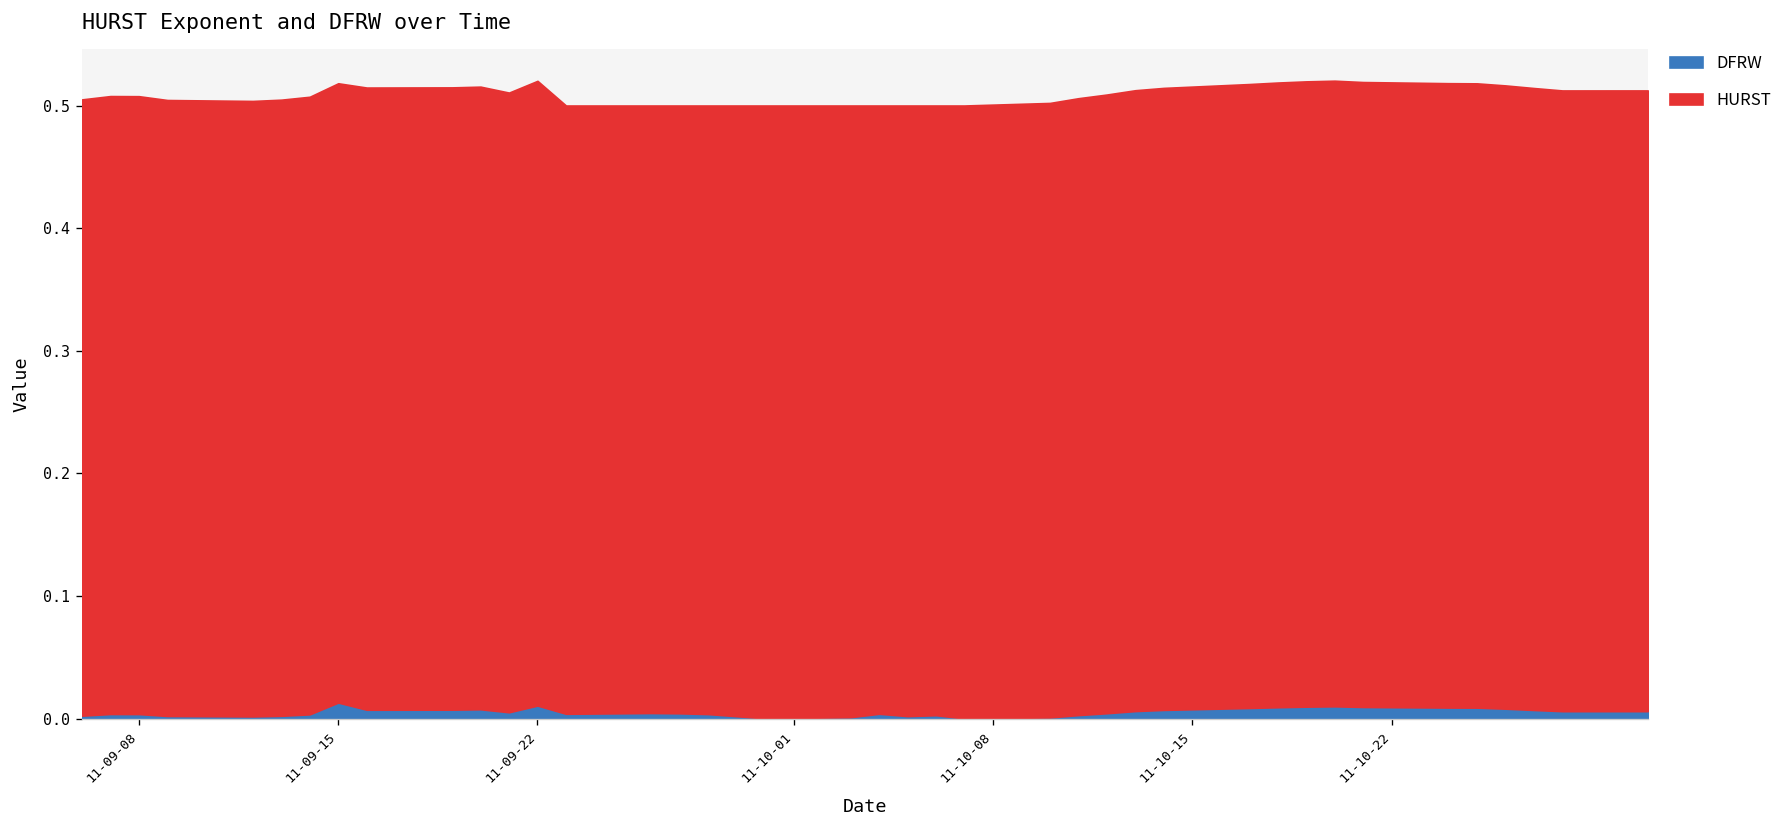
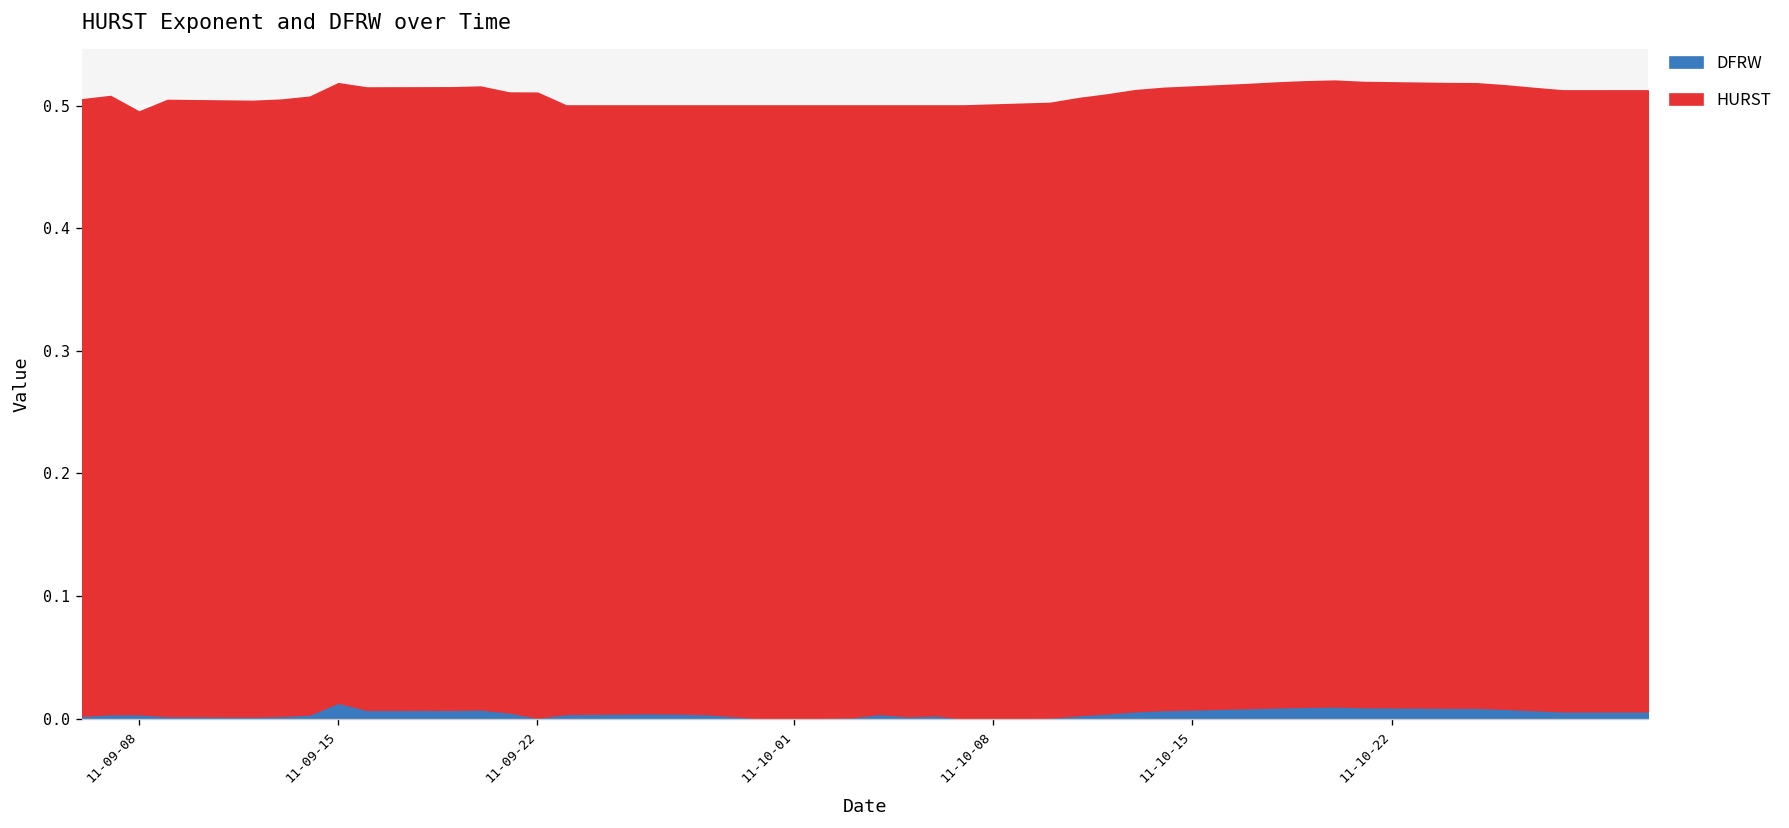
HURST, 11-09-08: 0.504 -> 0.491
DFRW, 11-09-22: 0.011 -> 0.001
